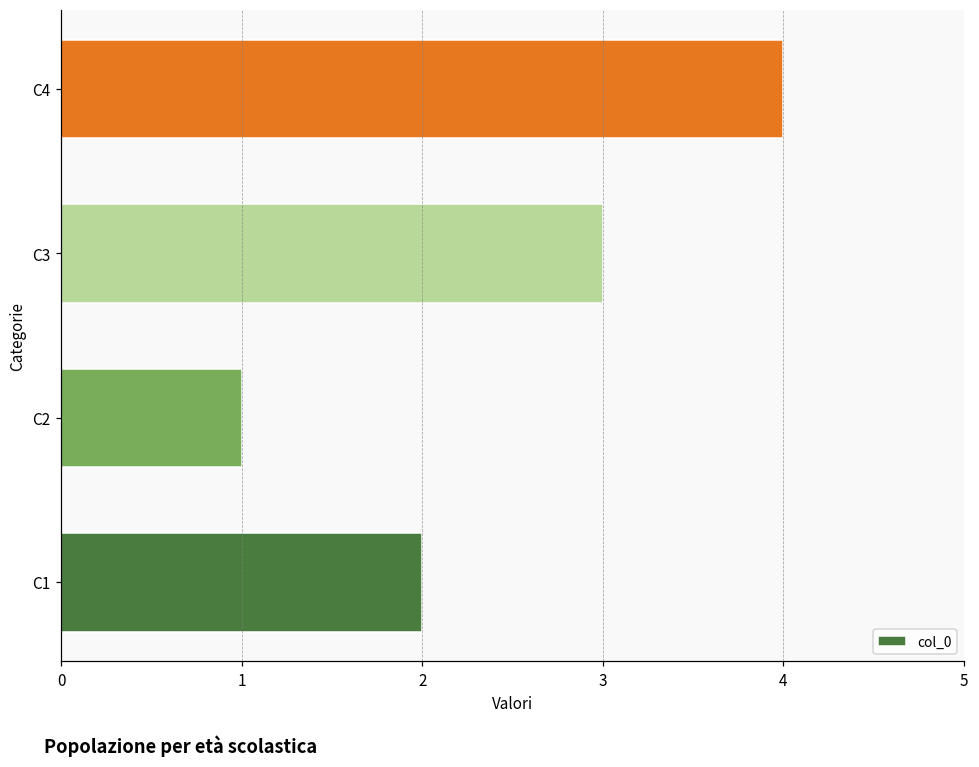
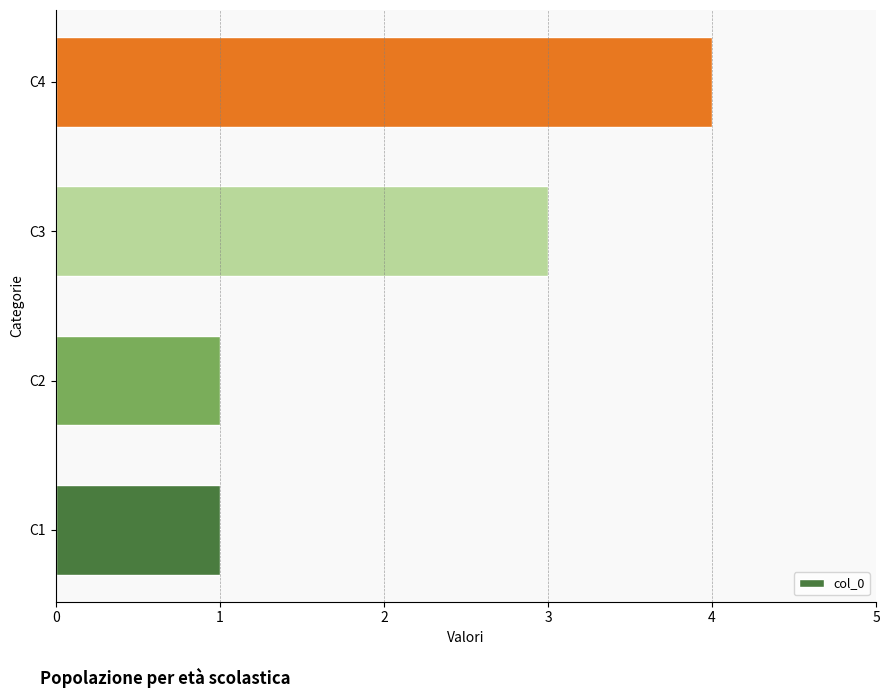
C1: 2 -> 1
